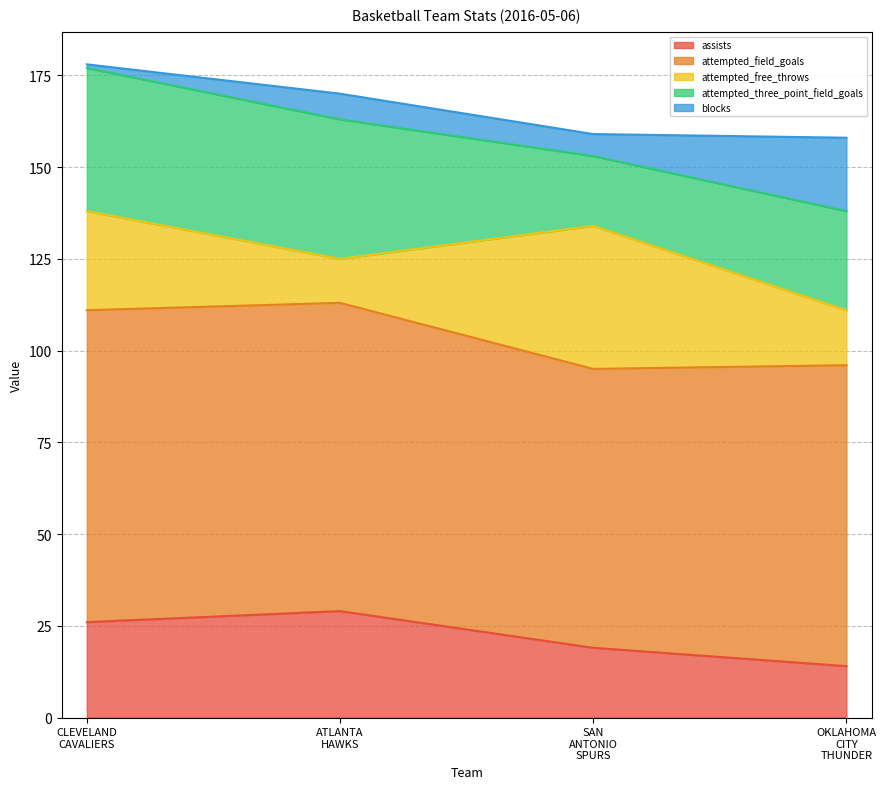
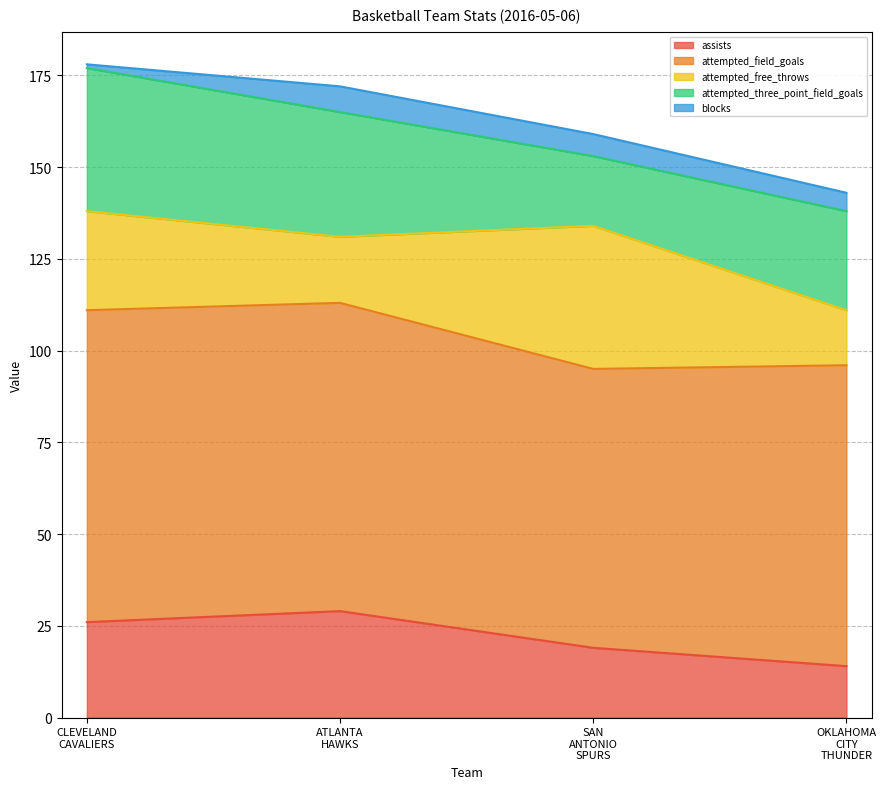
attempted_free_throws, ATLANTA HAWKS: 12 -> 18
attempted_three_point_field_goals, ATLANTA HAWKS: 38 -> 34
blocks, OKLAHOMA CITY THUNDER: 20 -> 5
